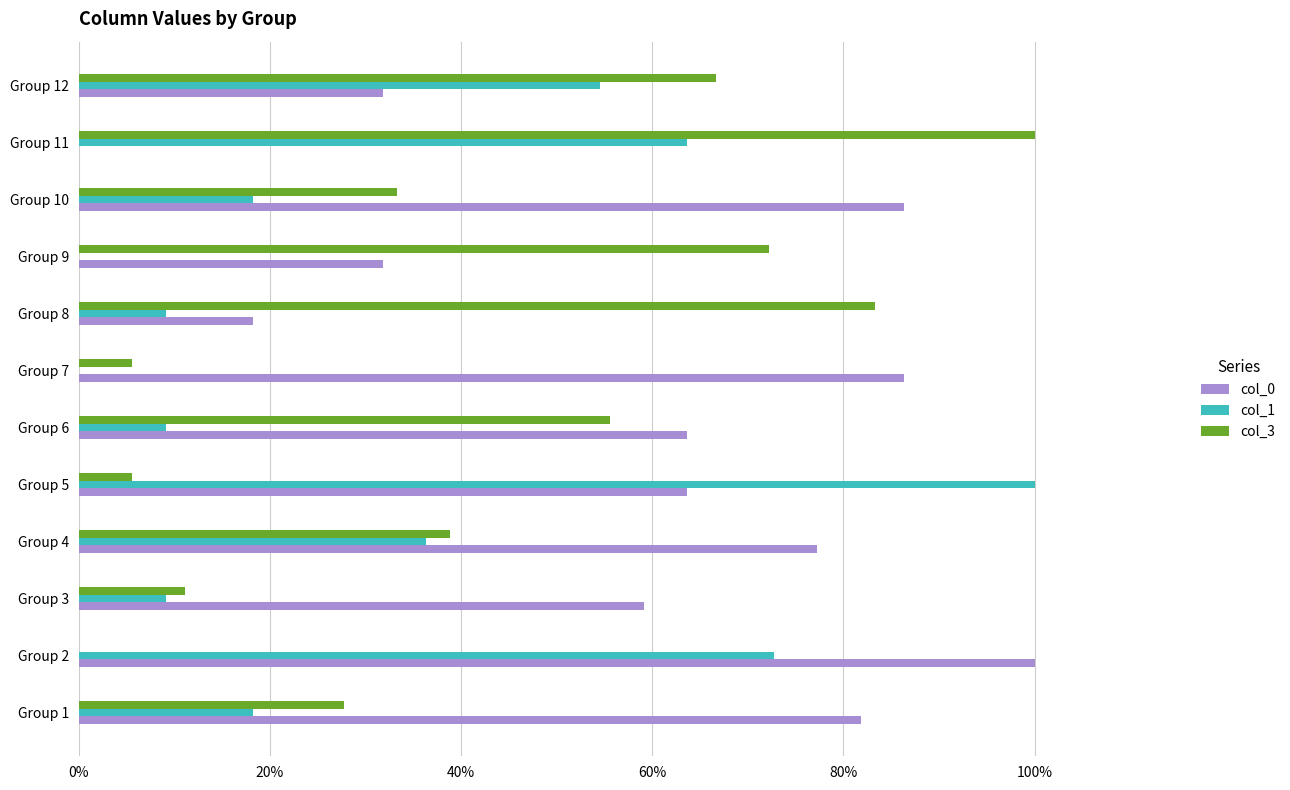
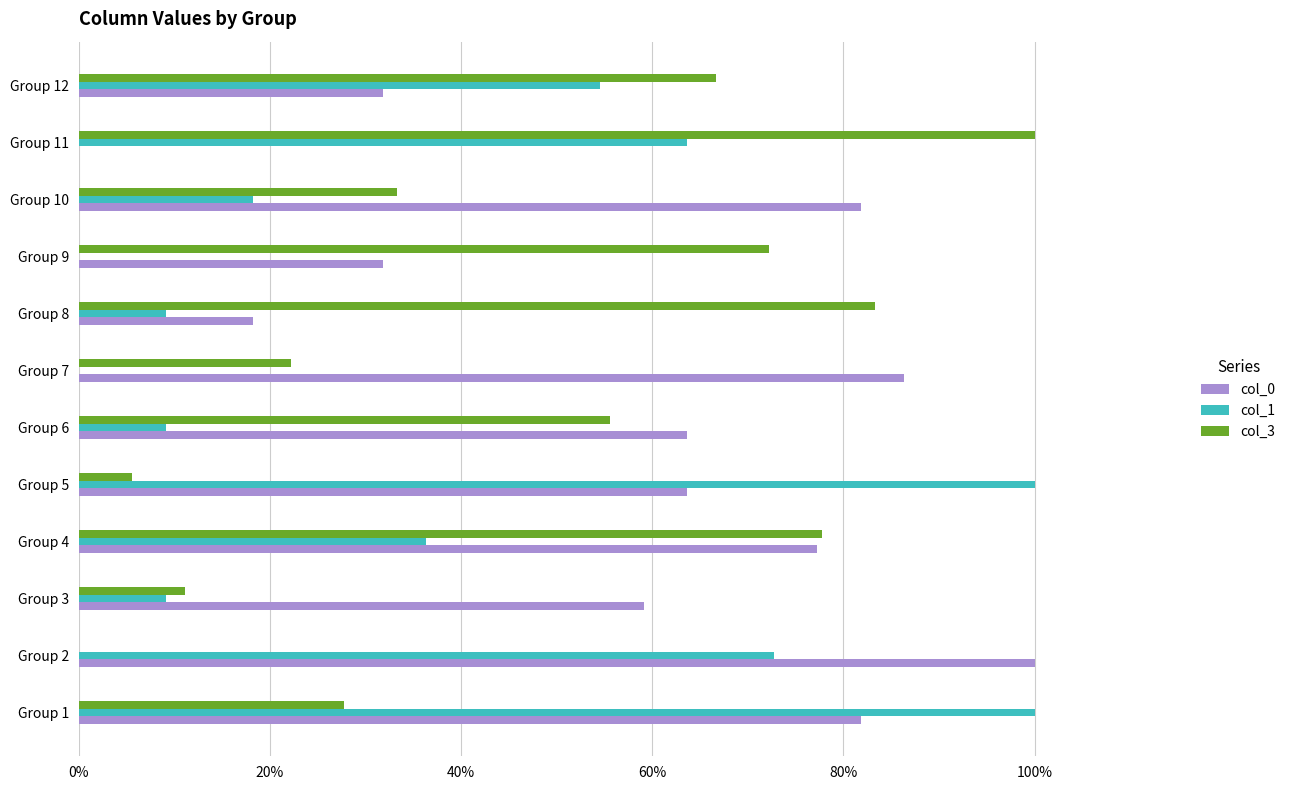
col_0, Group 10: 86% -> 82%
col_3, Group 7: 6% -> 22%
col_3, Group 4: 39% -> 78%
col_1, Group 1: 18% -> 100%
